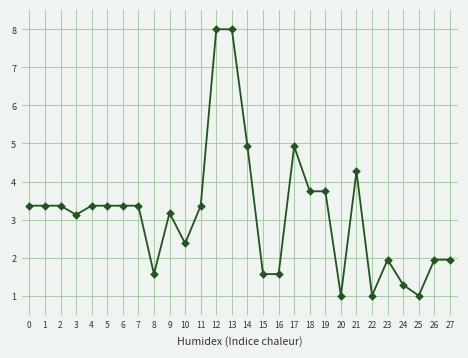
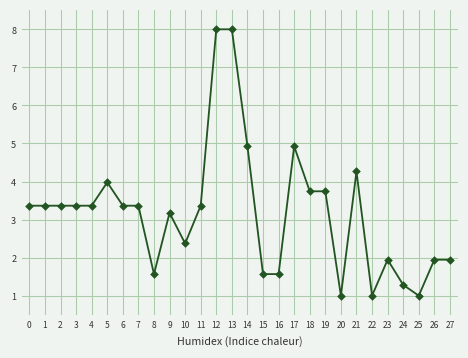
3: 3.1 -> 3.4
5: 3.4 -> 4.0
